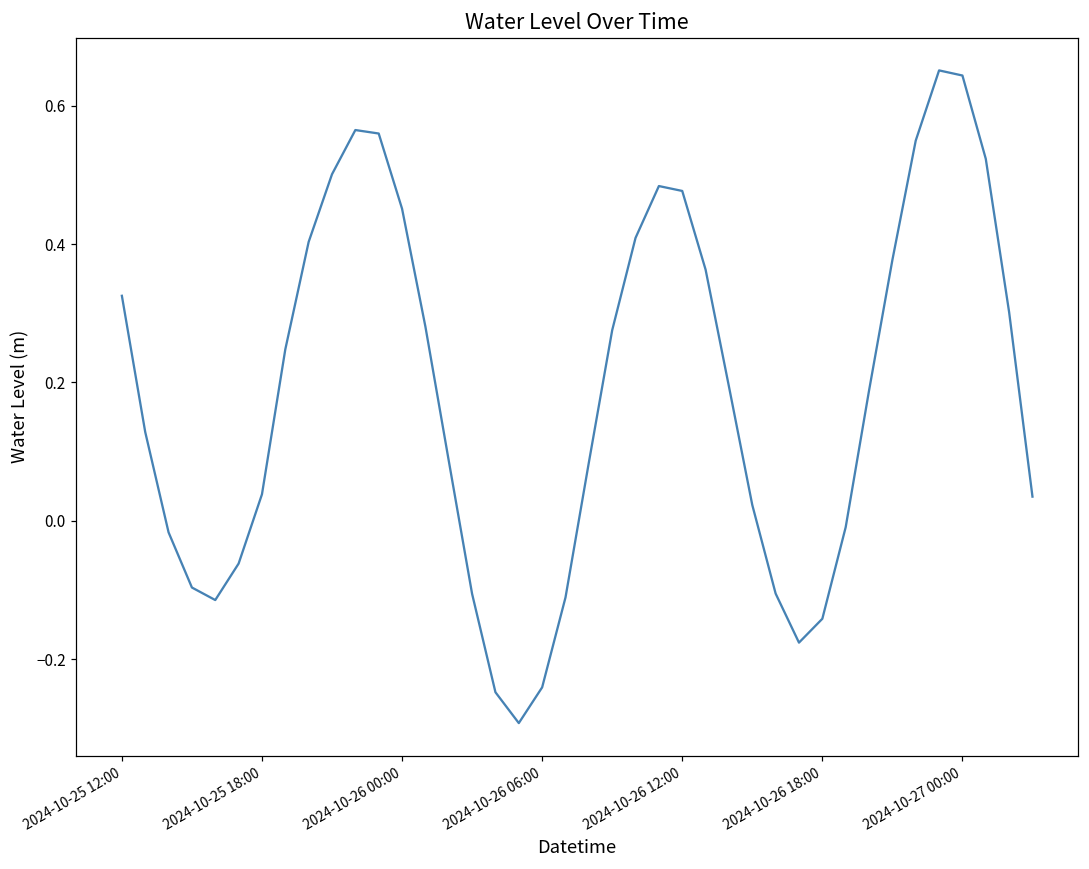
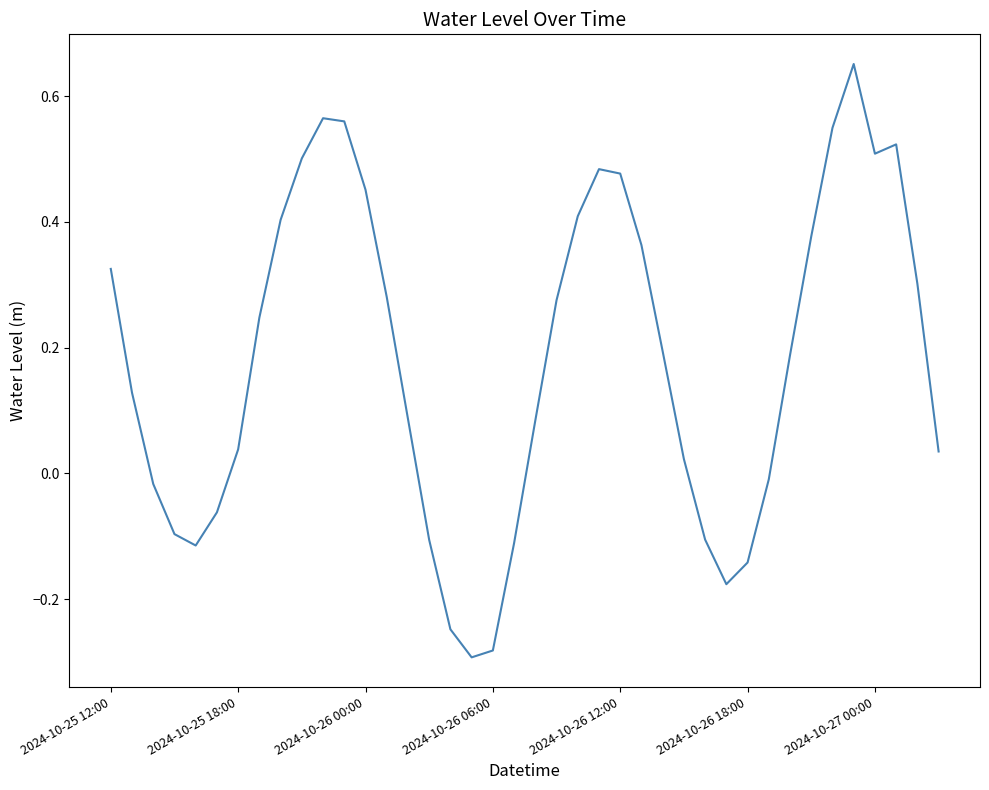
2024-10-26 06:00: -0.24 -> -0.28
2024-10-27 00:00: 0.64 -> 0.51
